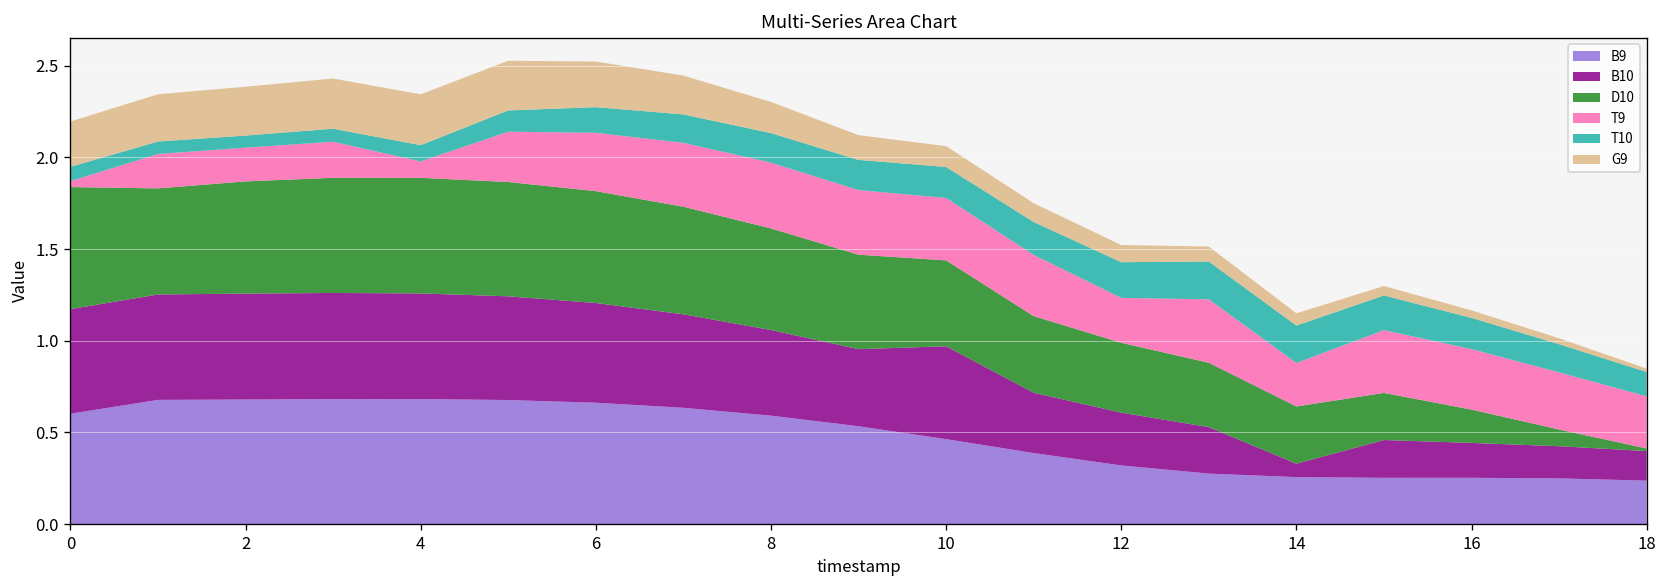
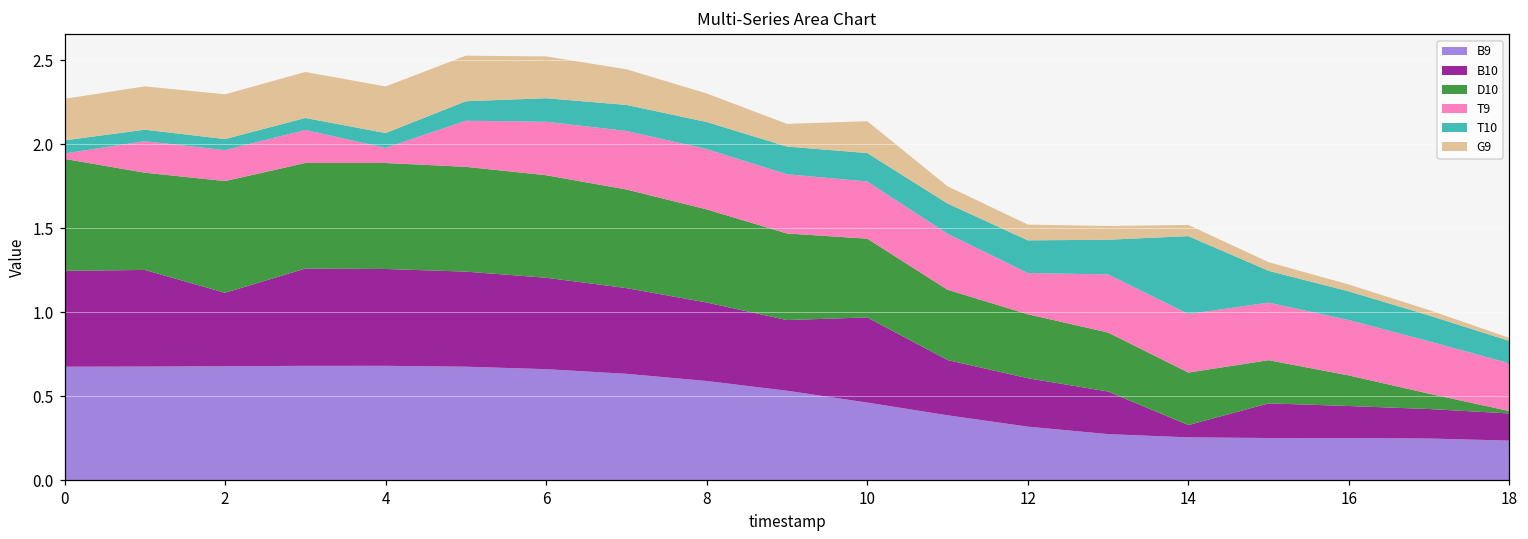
B9, 0: 0.60 -> 0.68
B10, 2: 0.58 -> 0.44
D10, 2: 0.61 -> 0.67
G9, 10: 0.11 -> 0.19
T9, 14: 0.24 -> 0.35
T10, 14: 0.20 -> 0.46
